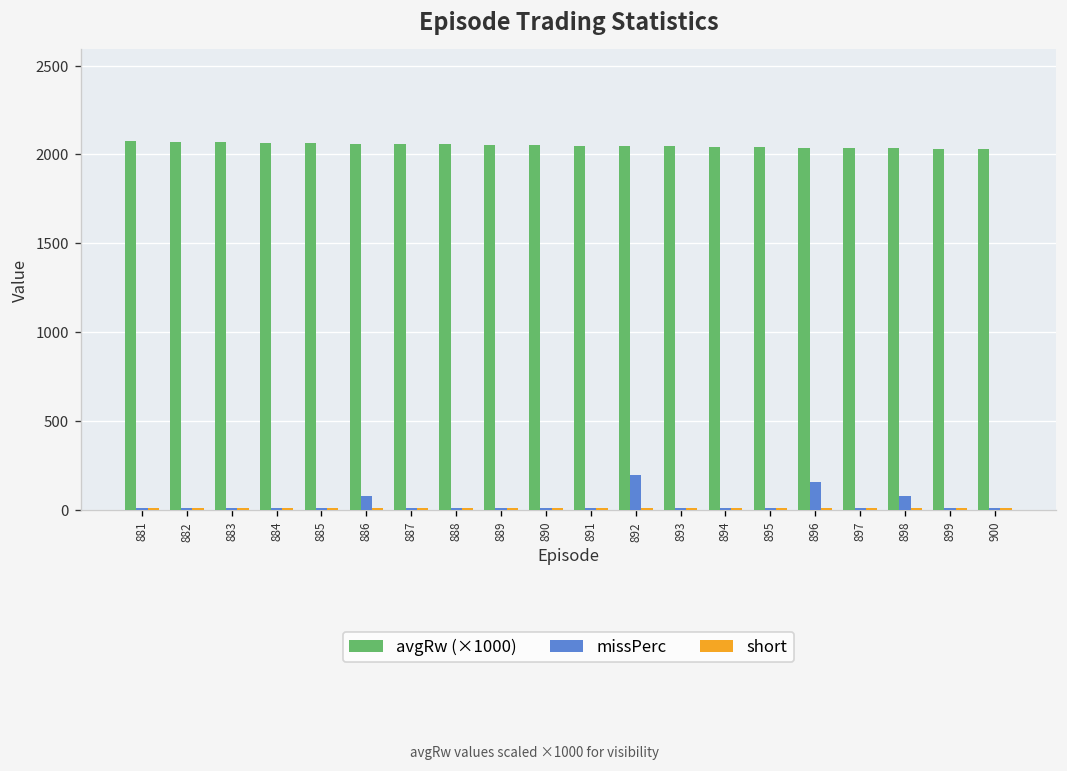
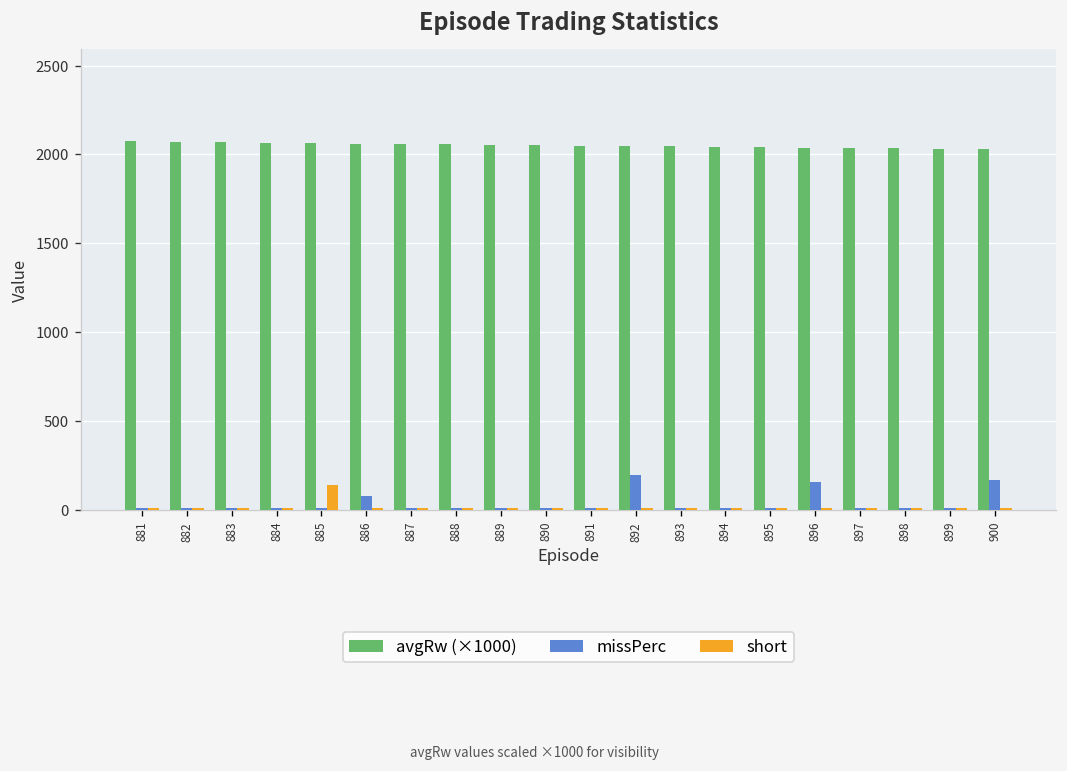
short, 885: 10 -> 140
missPerc, 898: 80 -> 10
missPerc, 900: 10 -> 170
